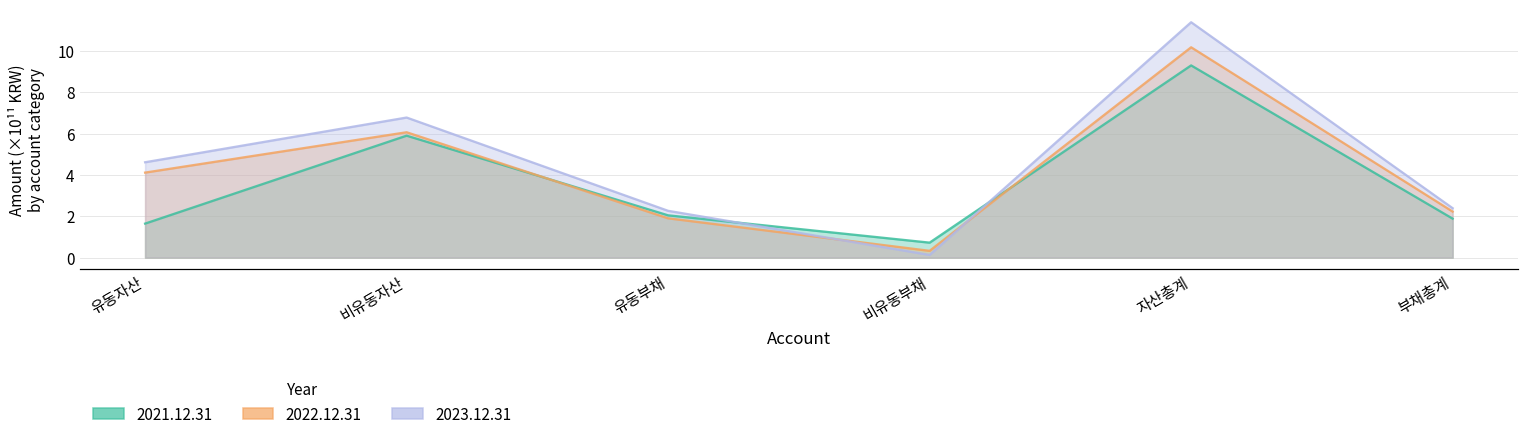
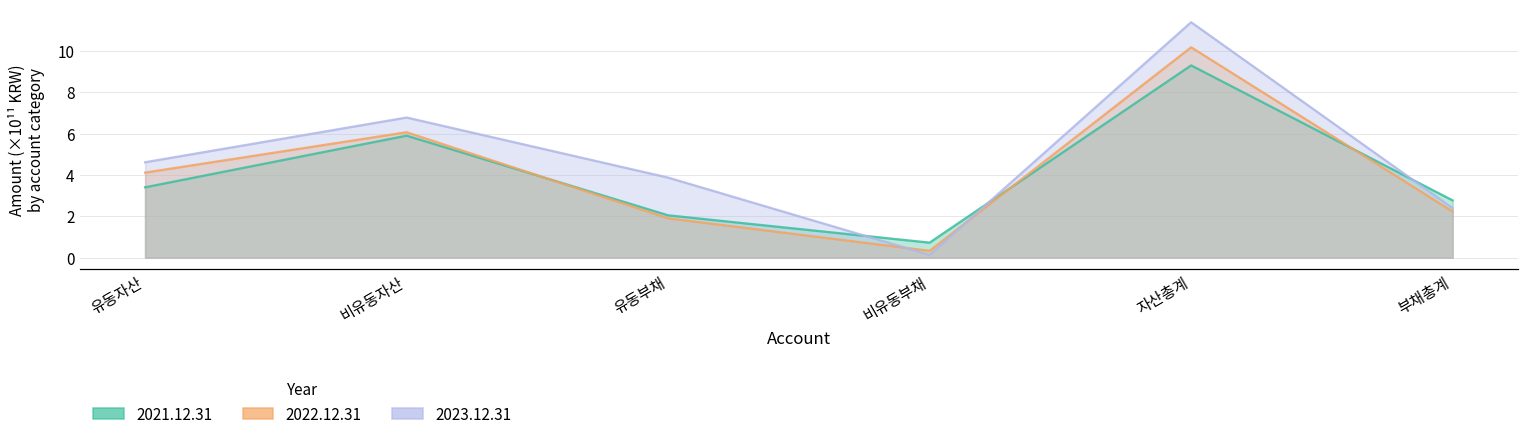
2021.12.31, 유동자산: 1.6 -> 3.4
2023.12.31, 유동부채: 2.3 -> 3.9
2021.12.31, 부채총계: 1.9 -> 2.8
